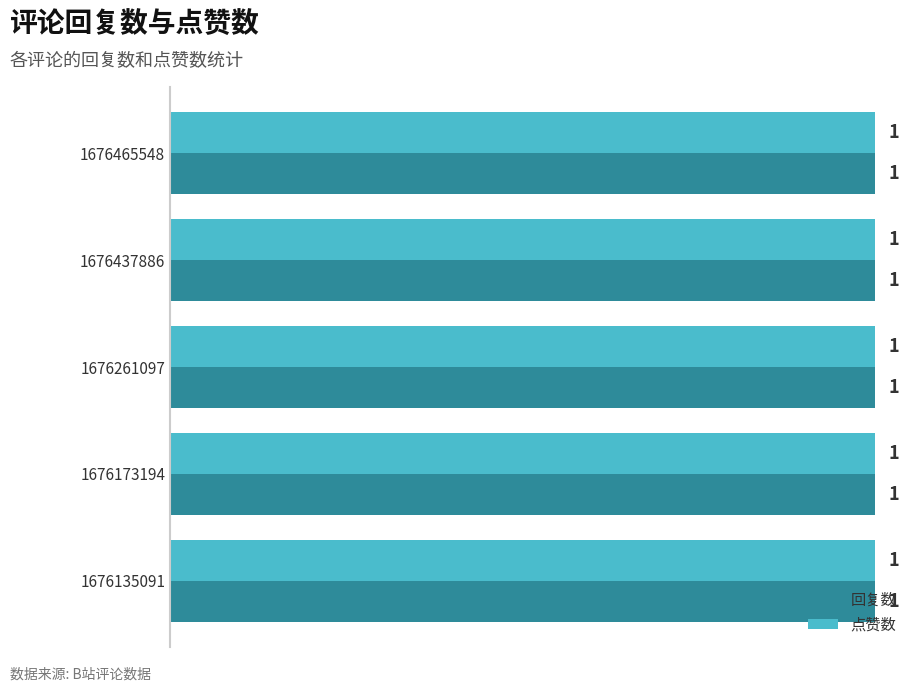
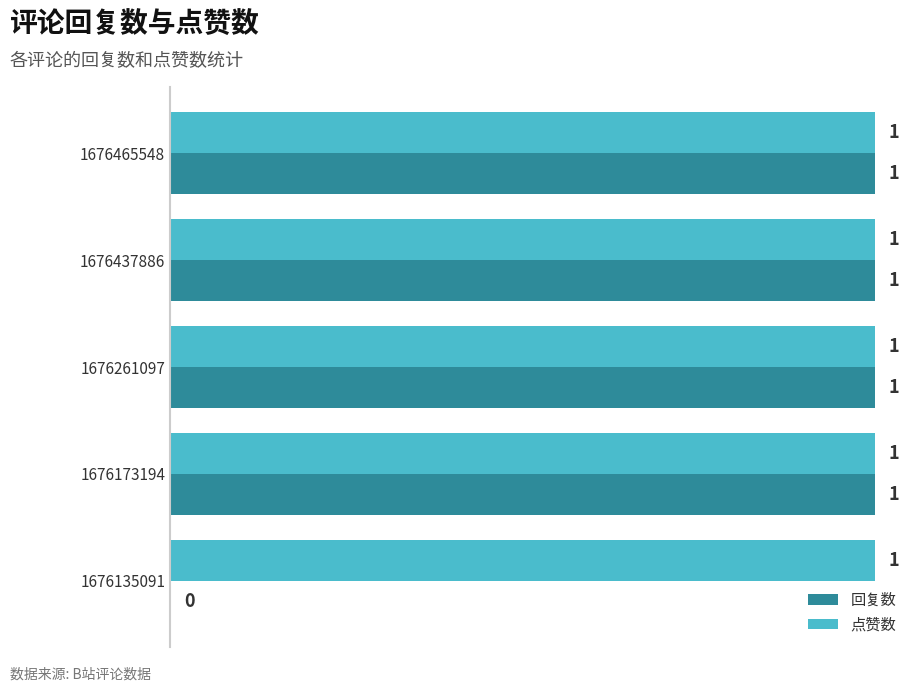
回复数, 1676135091: 1 -> 0
